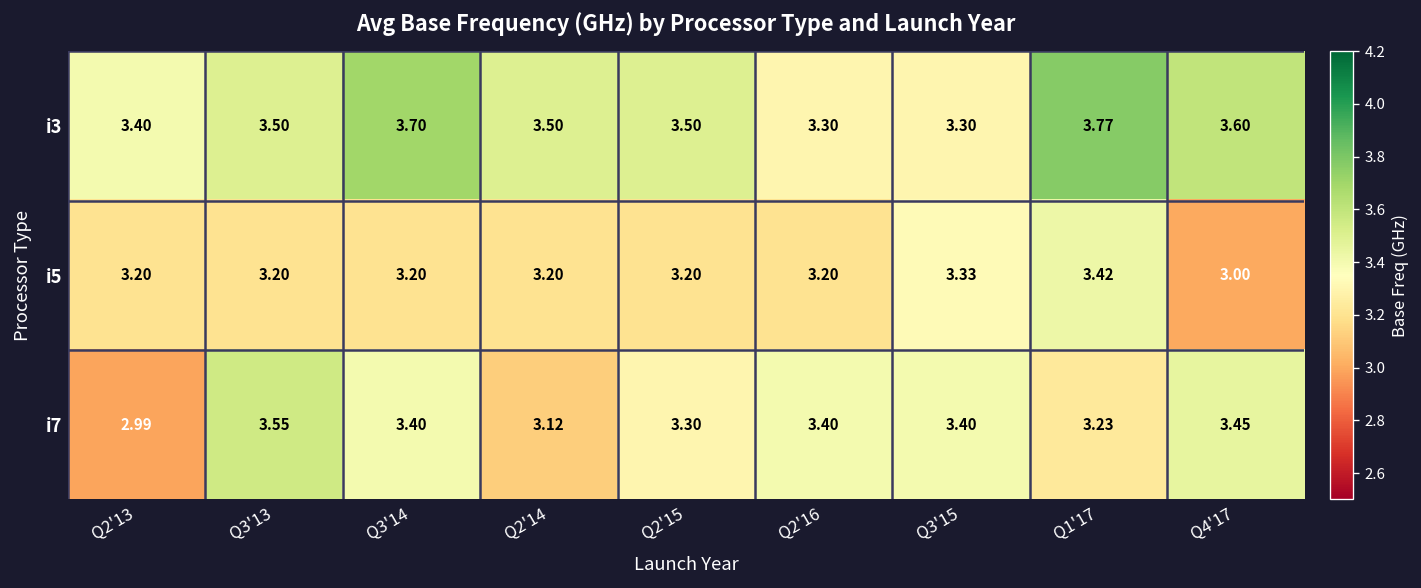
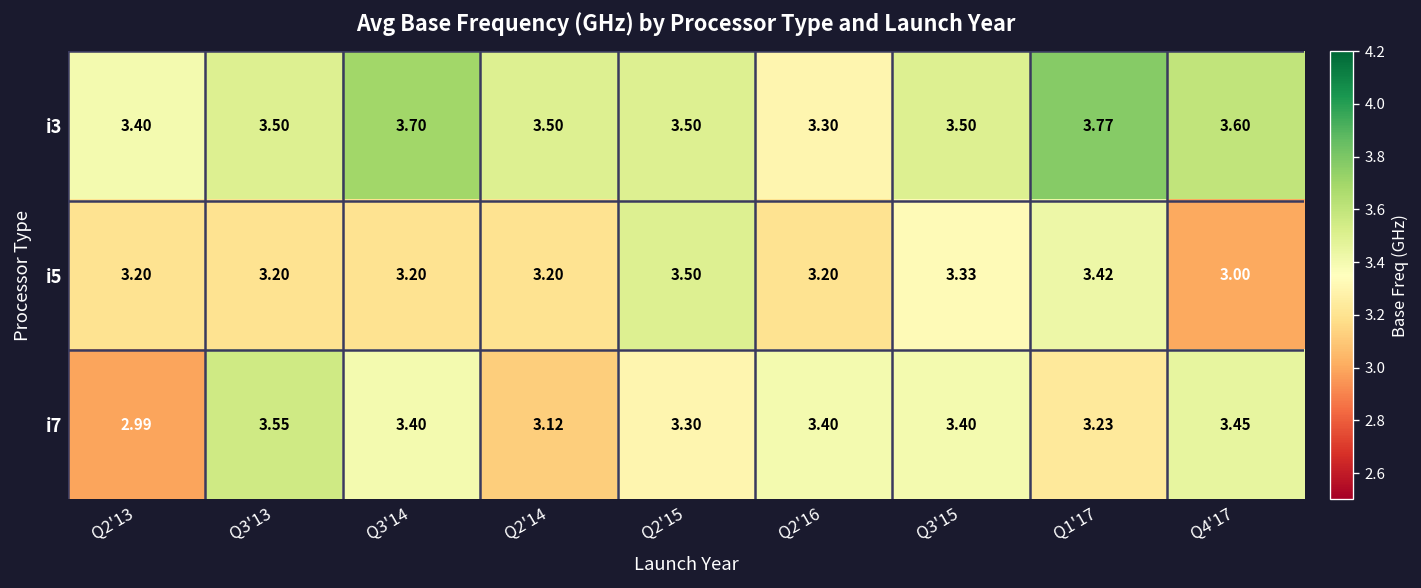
i3, Q3'15: 3.30 -> 3.50
i5, Q2'15: 3.20 -> 3.50
